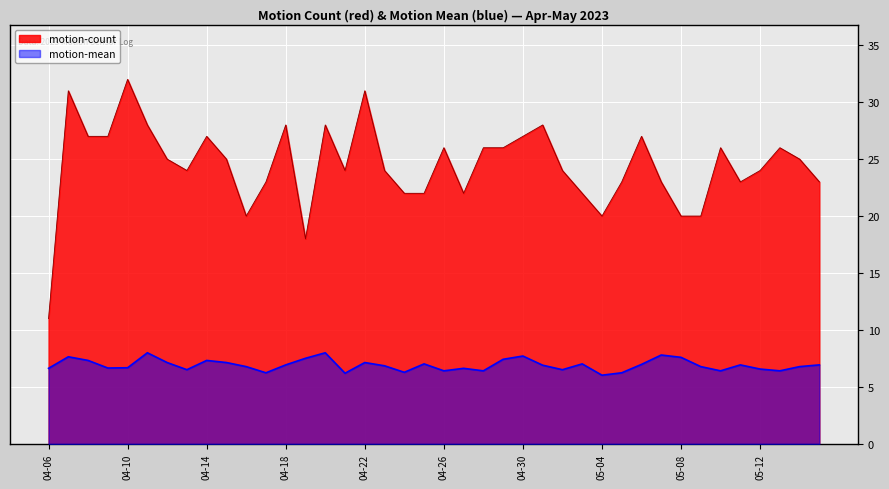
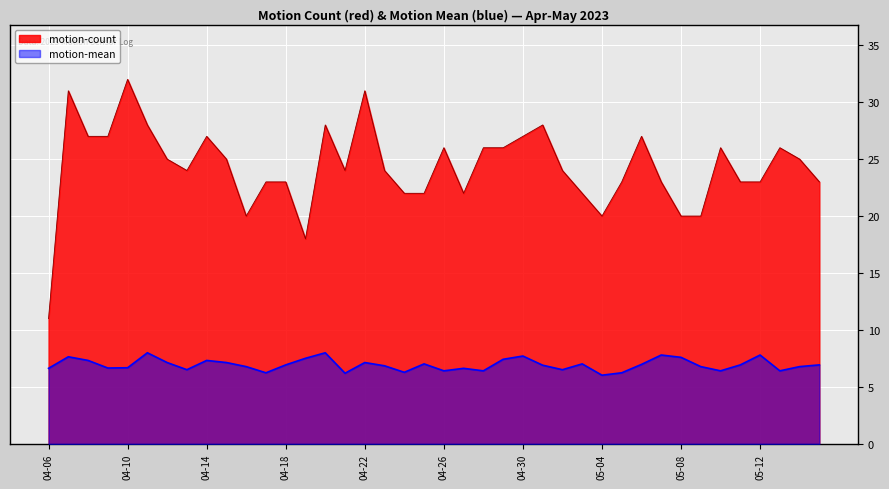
motion-count, 04-18: 28 -> 23
motion-count, 05-12: 24 -> 23
motion-mean, 05-12: 6.6 -> 7.8
